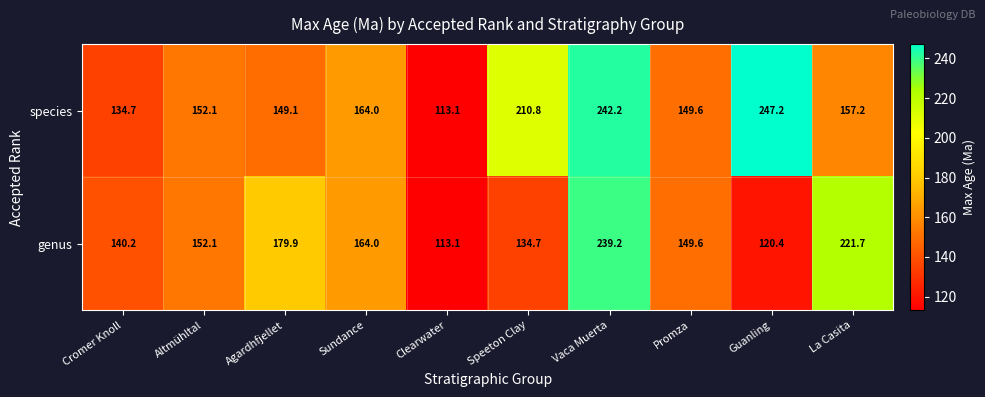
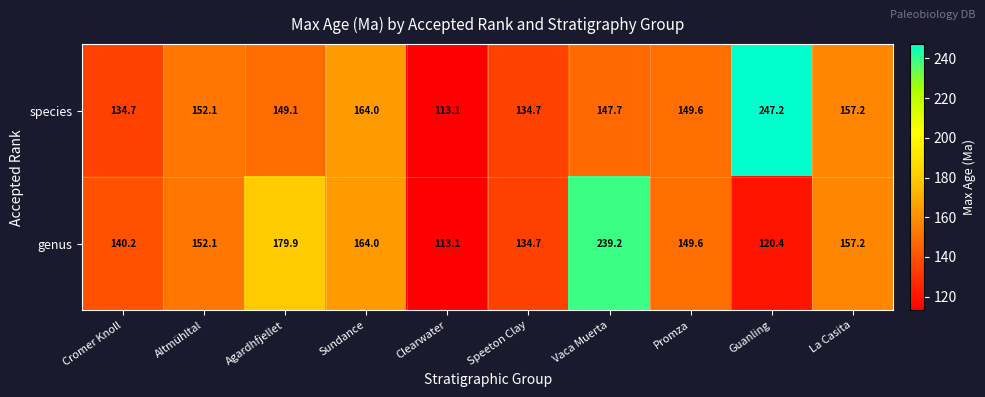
species, Speeton Clay: 210.8 -> 134.7
species, Vaca Muerta: 242.2 -> 147.7
genus, La Casita: 221.7 -> 157.2
